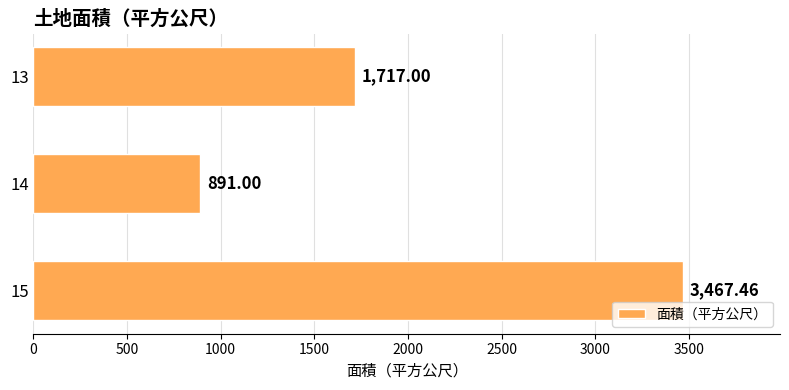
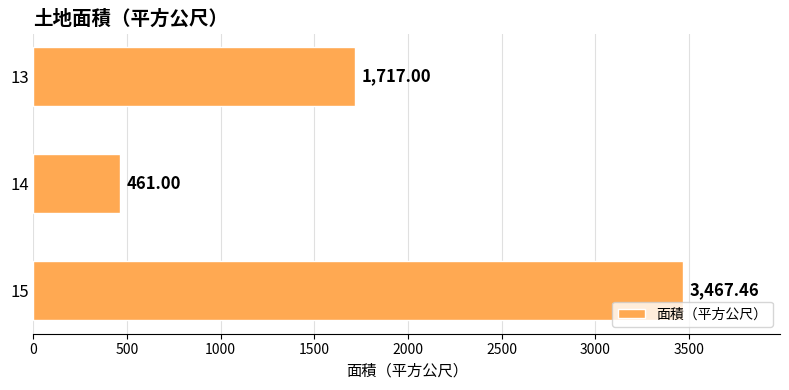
14: 891.00 -> 461.00
